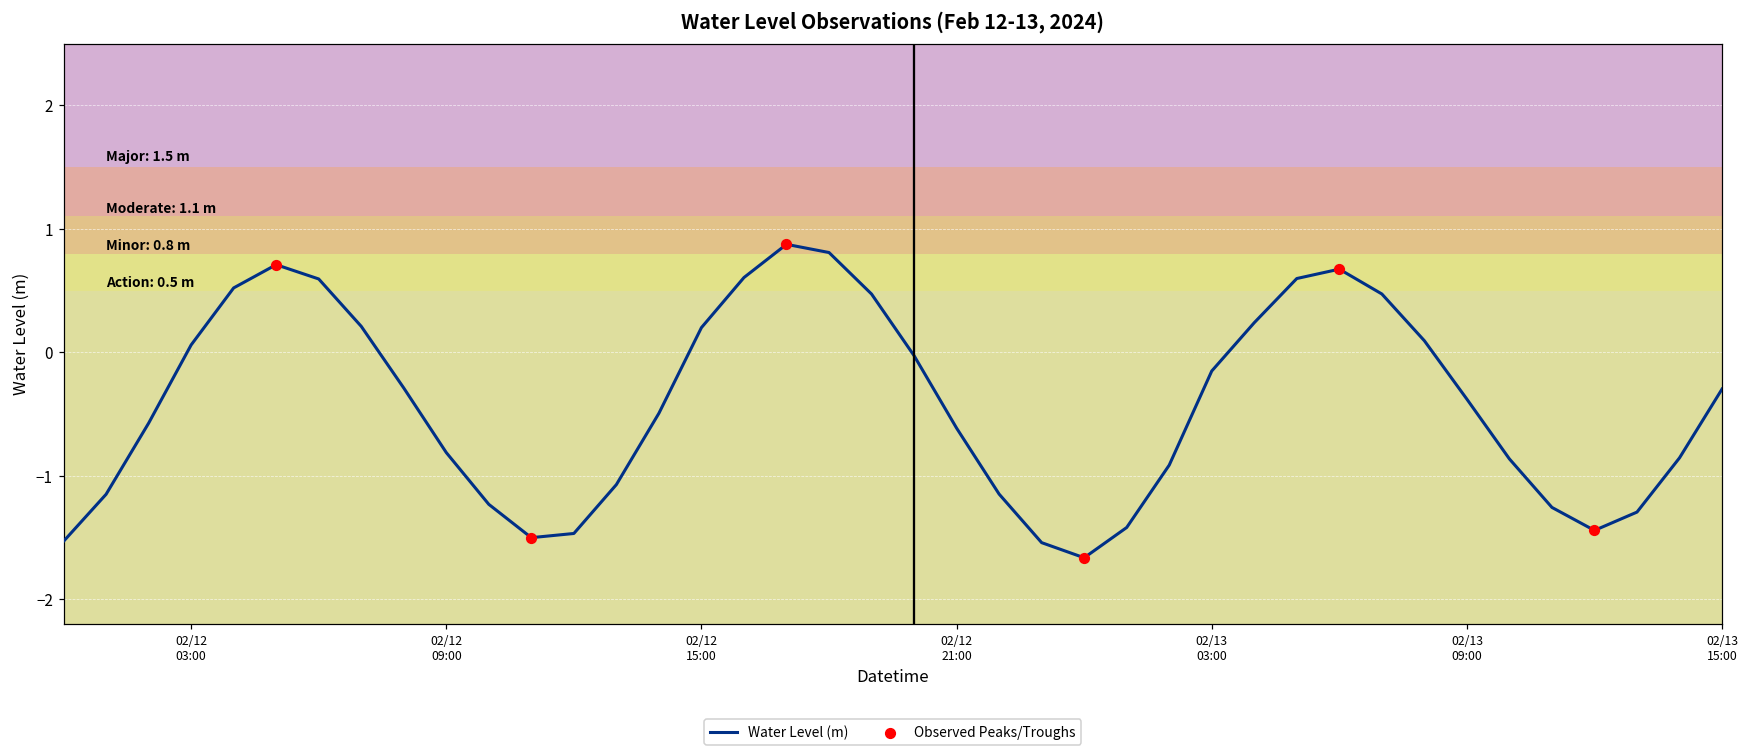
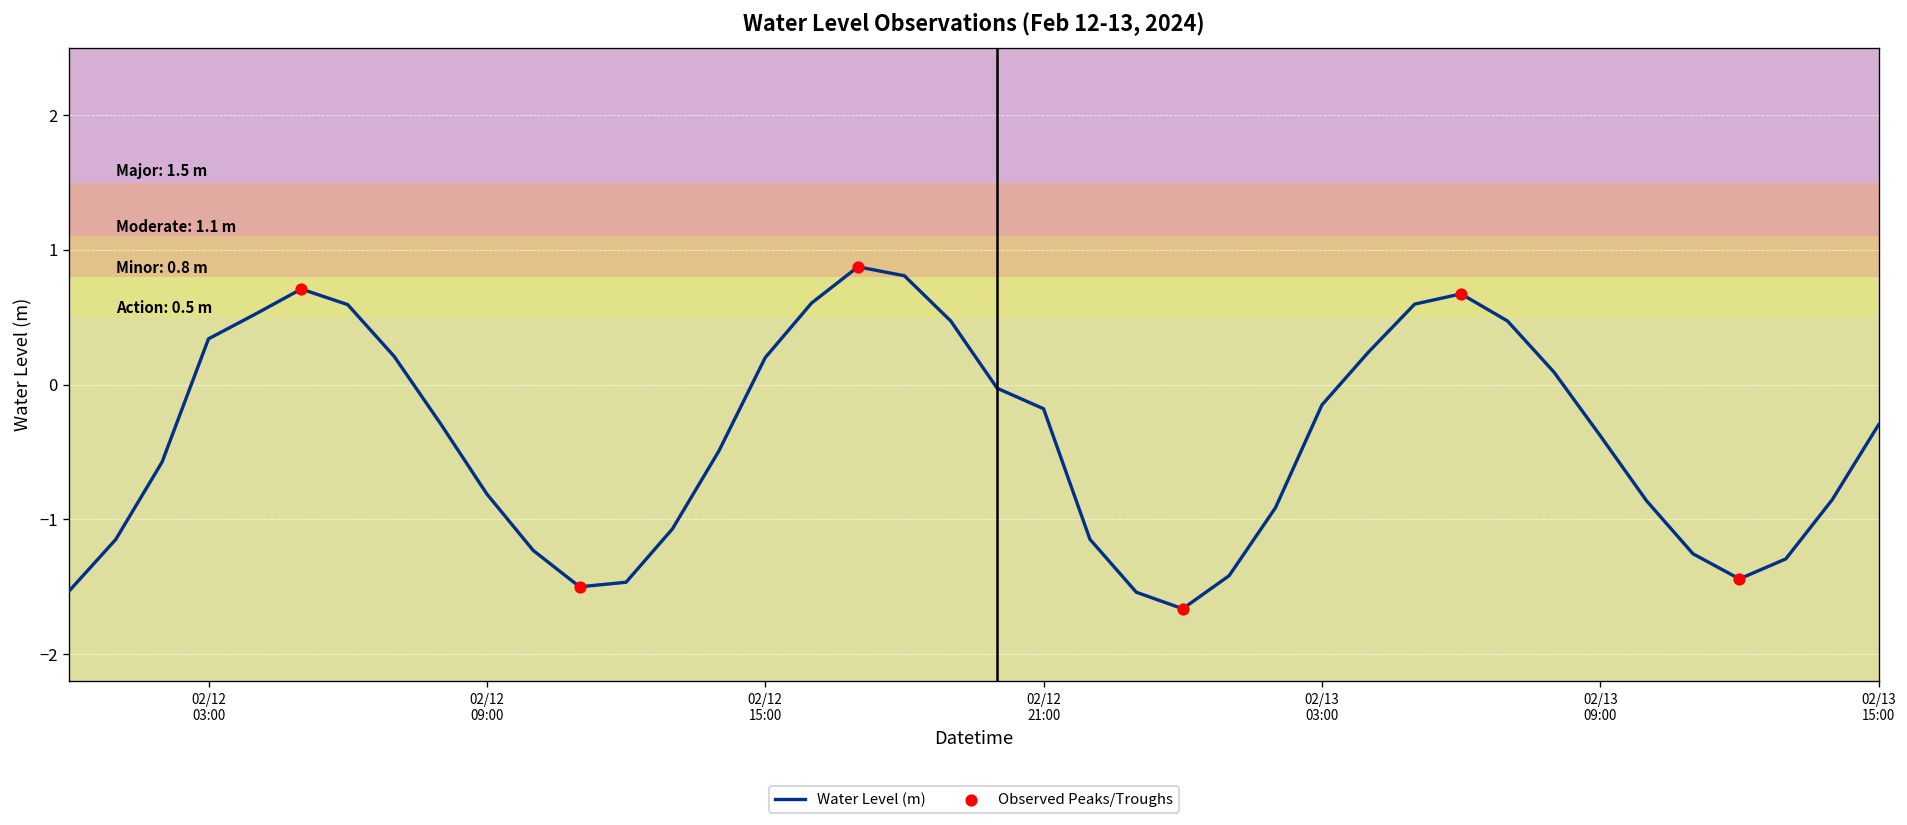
Water Level (m), 02/12 03:00: 0.06 -> 0.34
Water Level (m), 02/12 21:00: -0.61 -> -0.18
